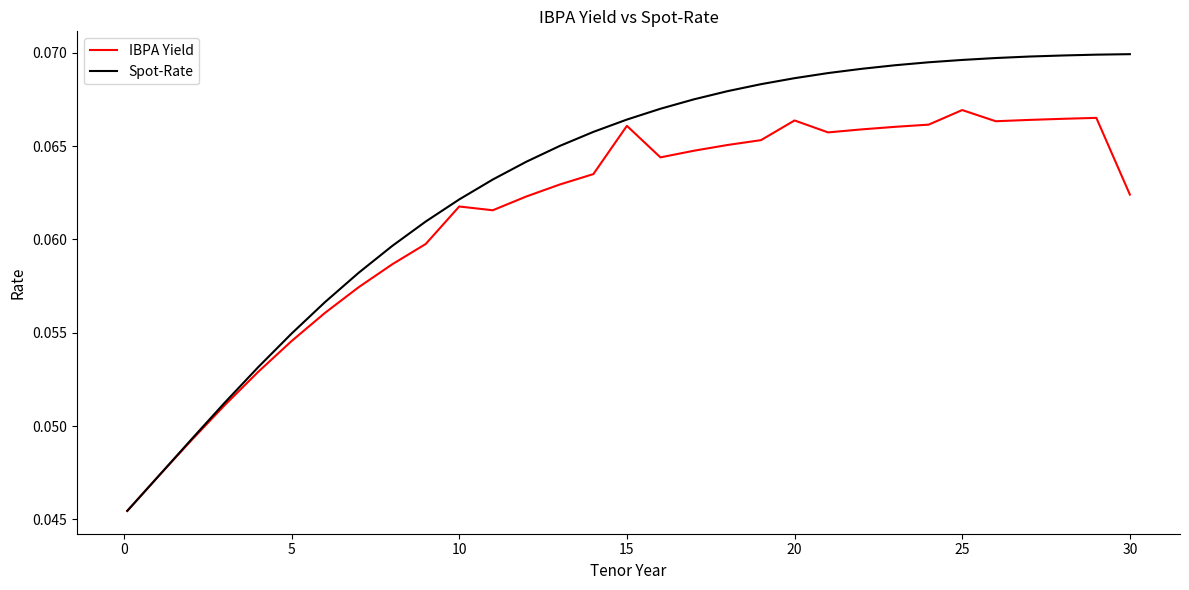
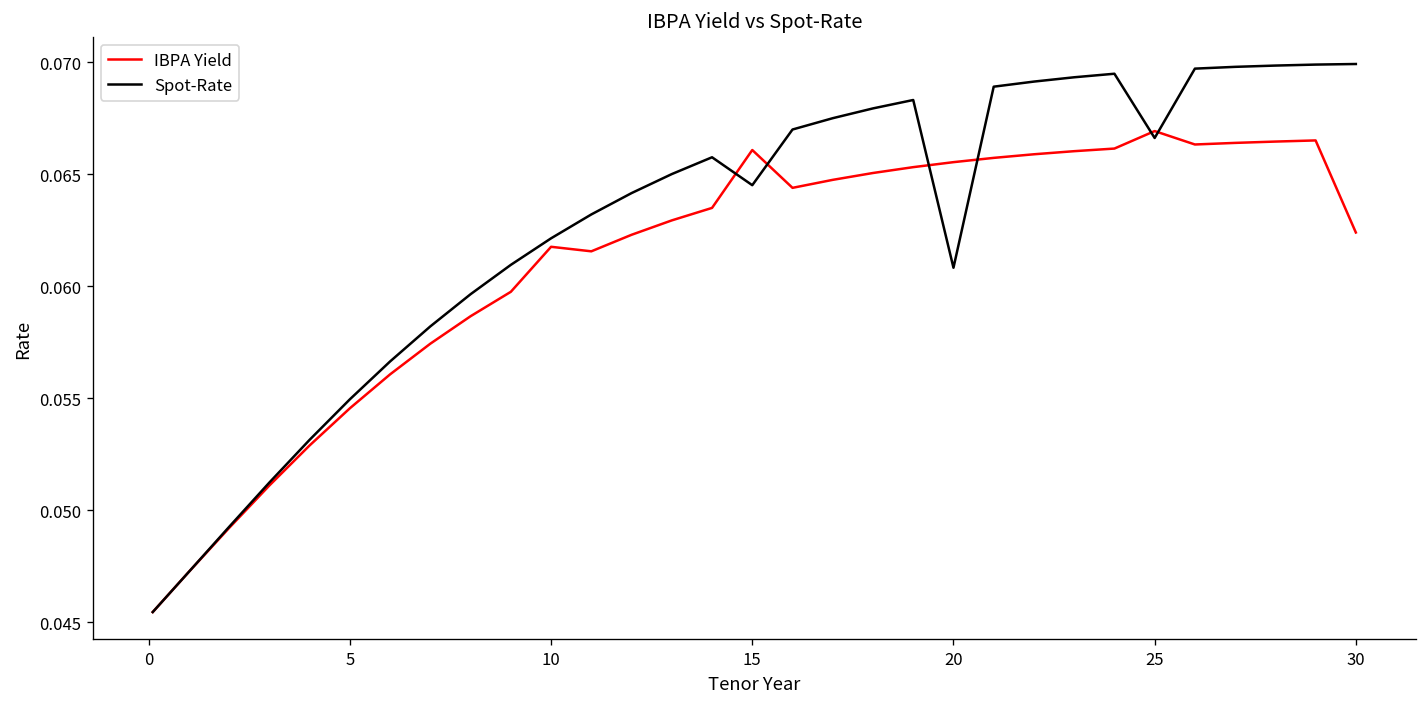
Spot-Rate, 15: 0.0664 -> 0.0645
IBPA Yield, 20: 0.0664 -> 0.0655
Spot-Rate, 20: 0.0686 -> 0.0608
Spot-Rate, 25: 0.0696 -> 0.0666
